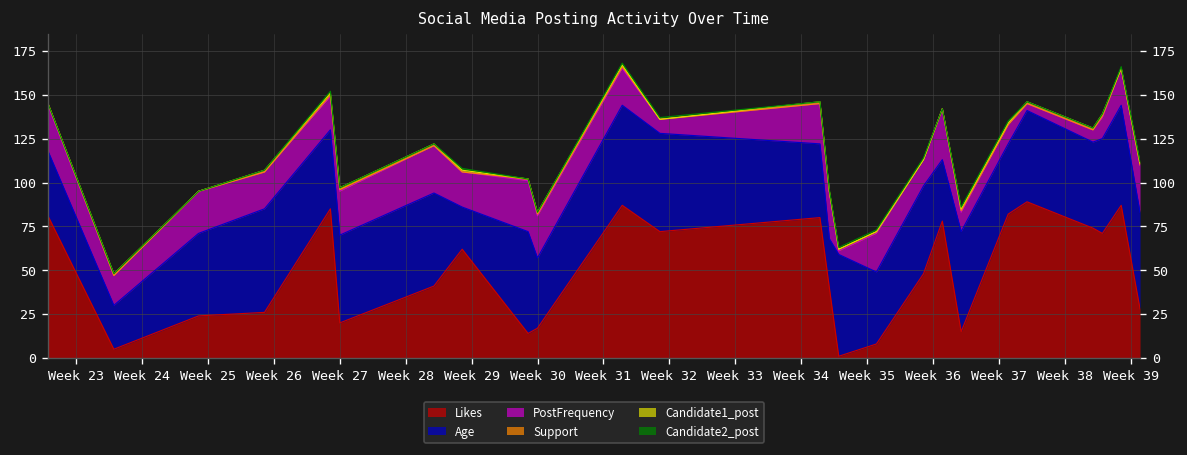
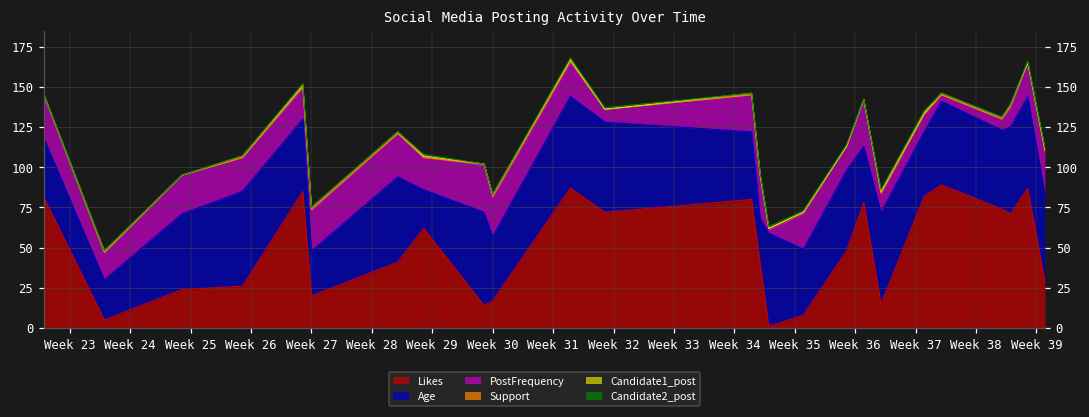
Age, Week 27: 50 -> 28
